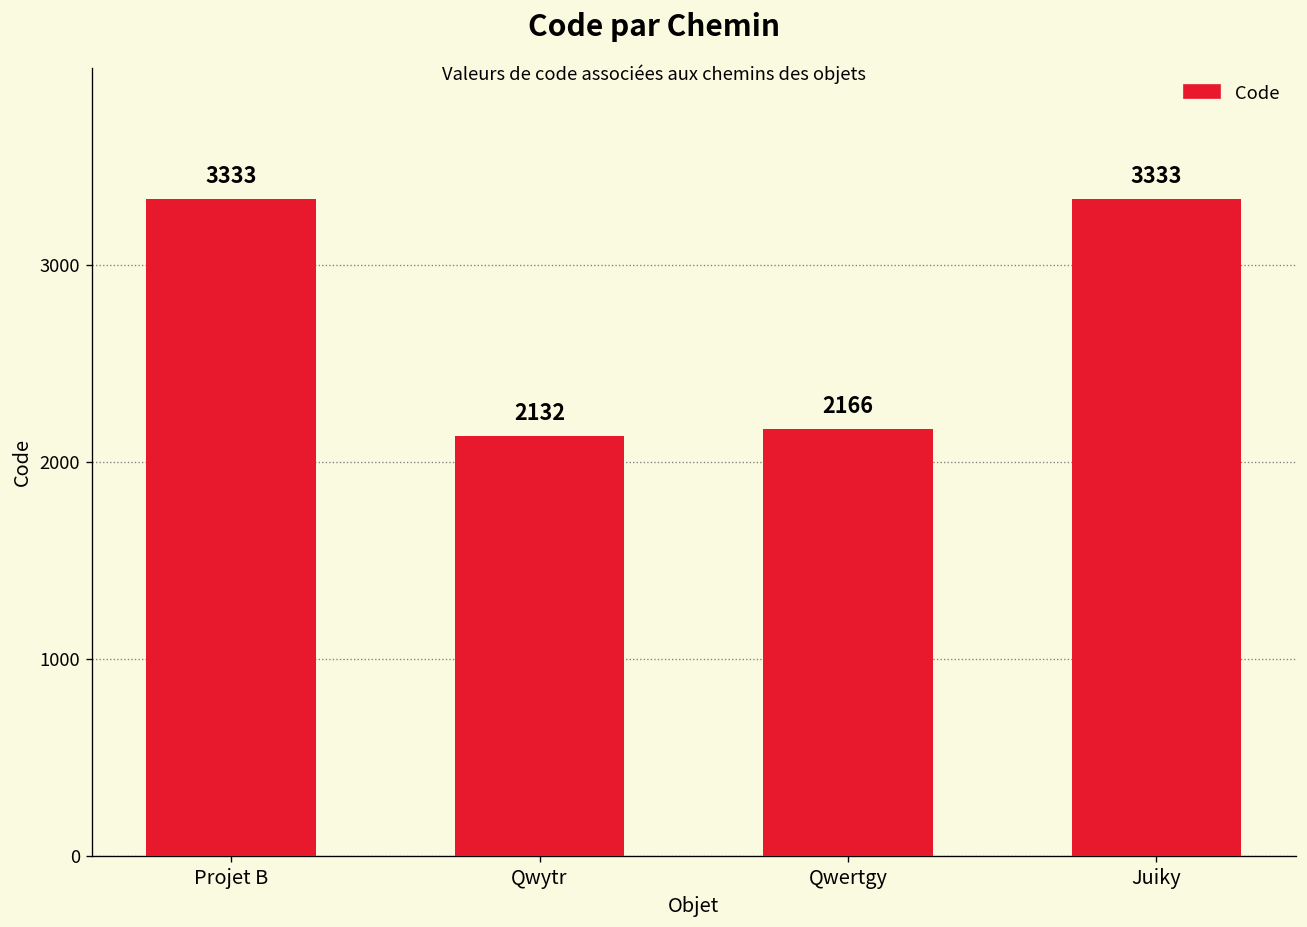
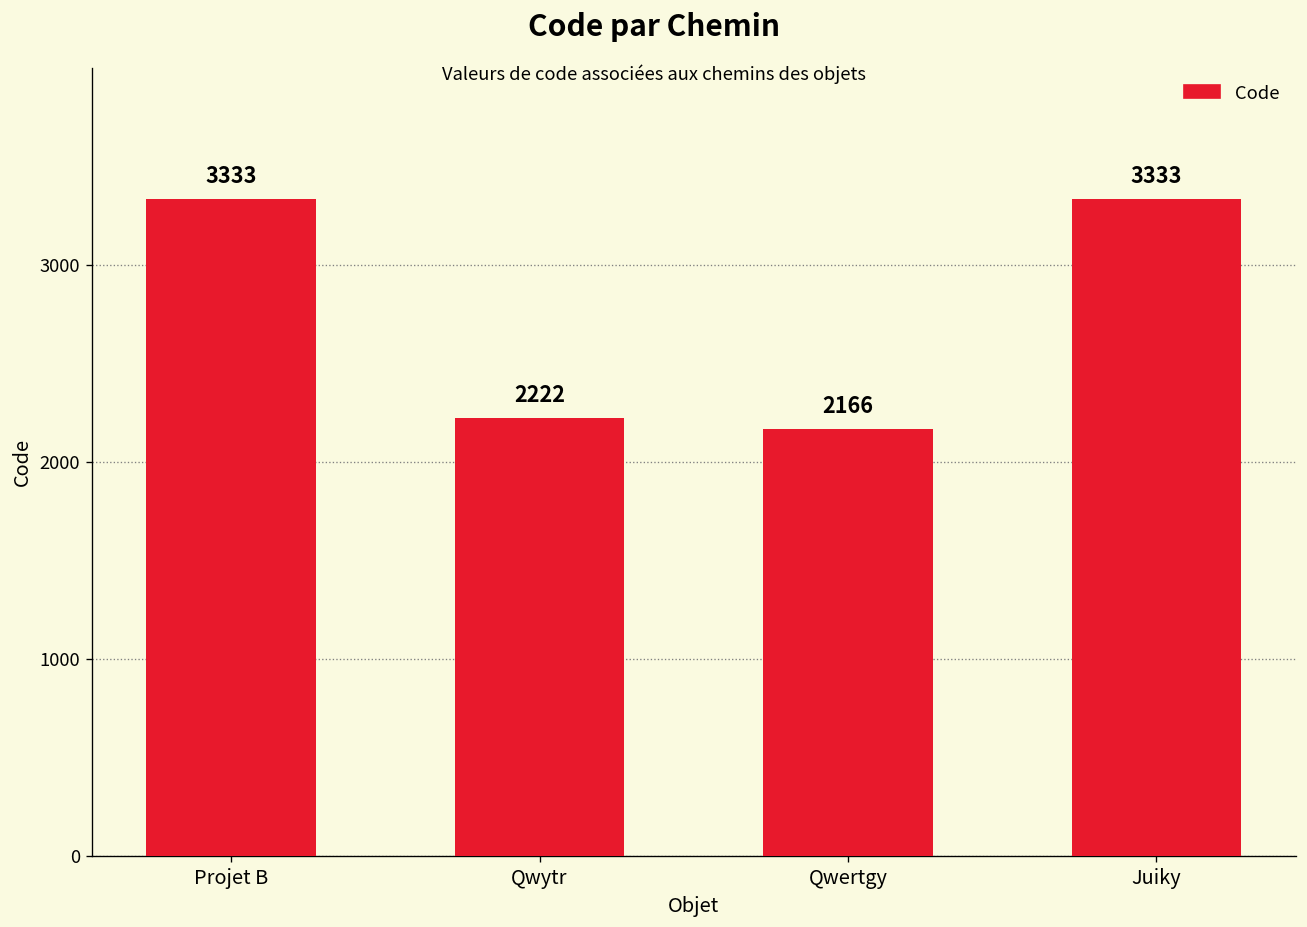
Qwytr: 2132 -> 2222
